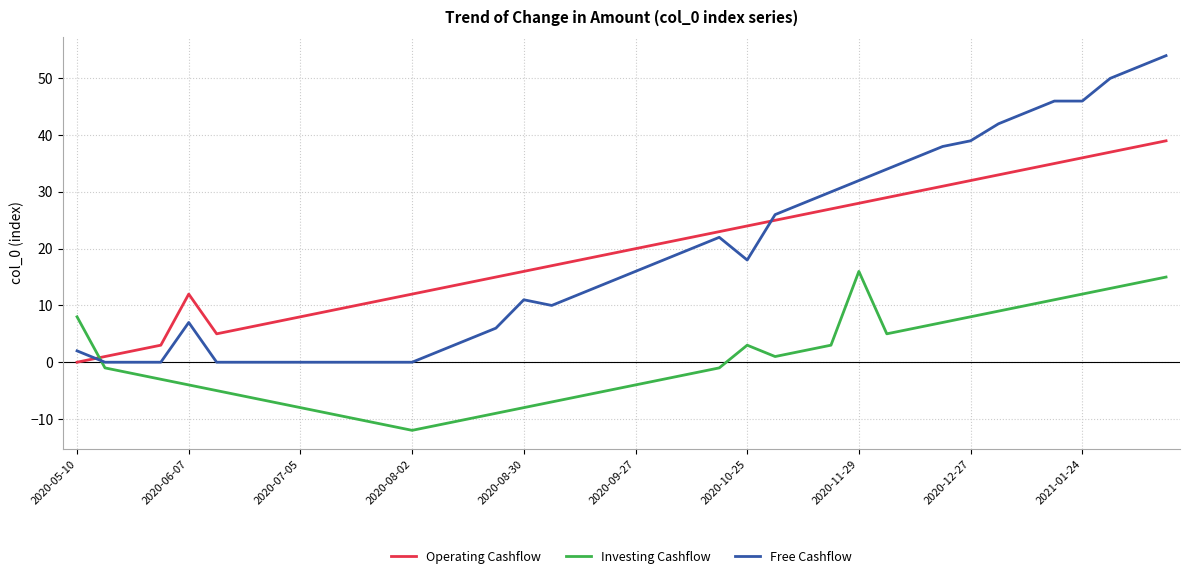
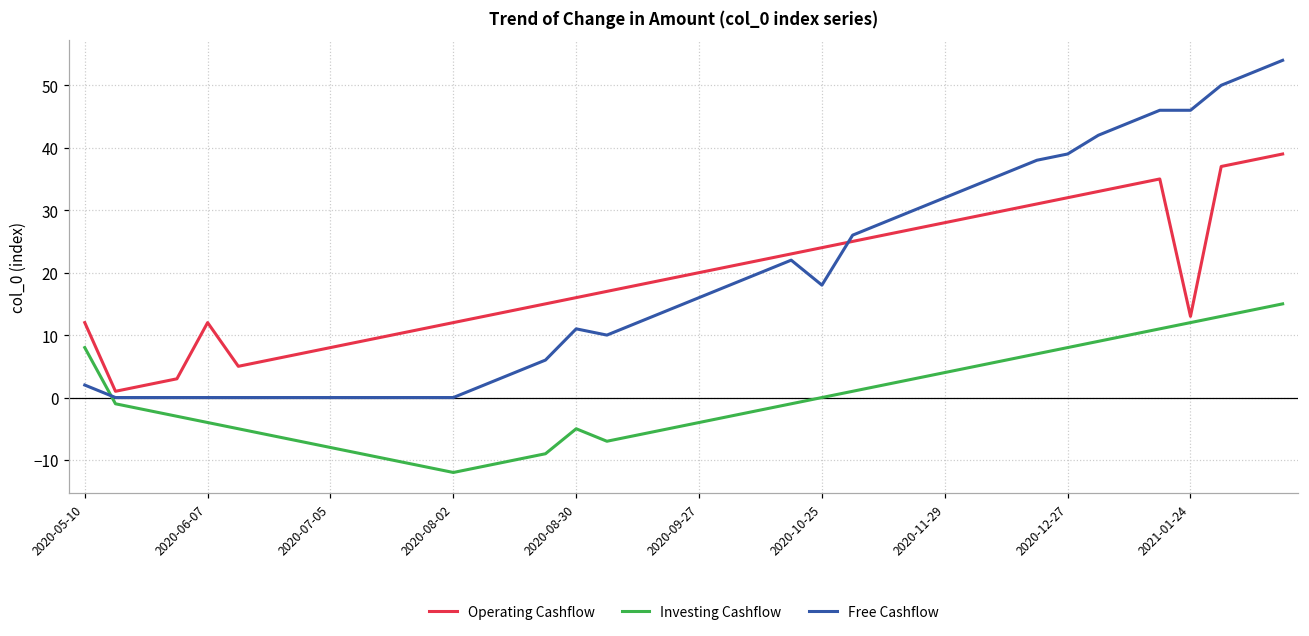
Operating Cashflow, 2020-05-10: 0 -> 12
Free Cashflow, 2020-06-07: 7 -> 0
Investing Cashflow, 2020-08-30: -8 -> -5
Investing Cashflow, 2020-10-25: 3 -> 0
Investing Cashflow, 2020-11-29: 16 -> 4
Operating Cashflow, 2021-01-24: 36 -> 13
